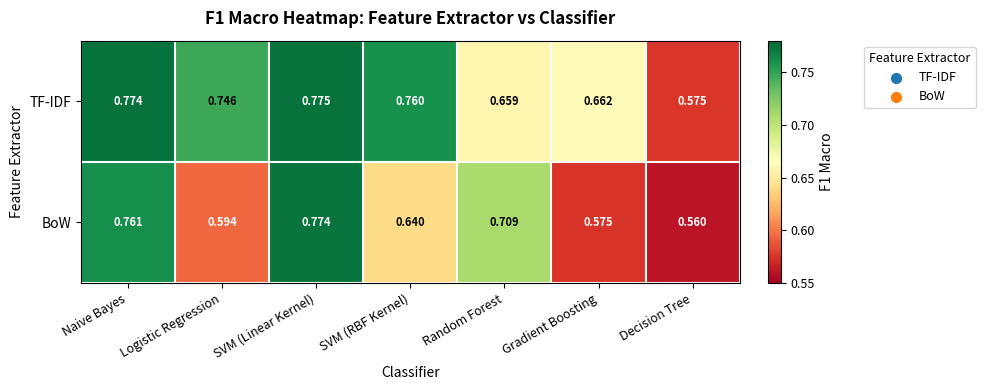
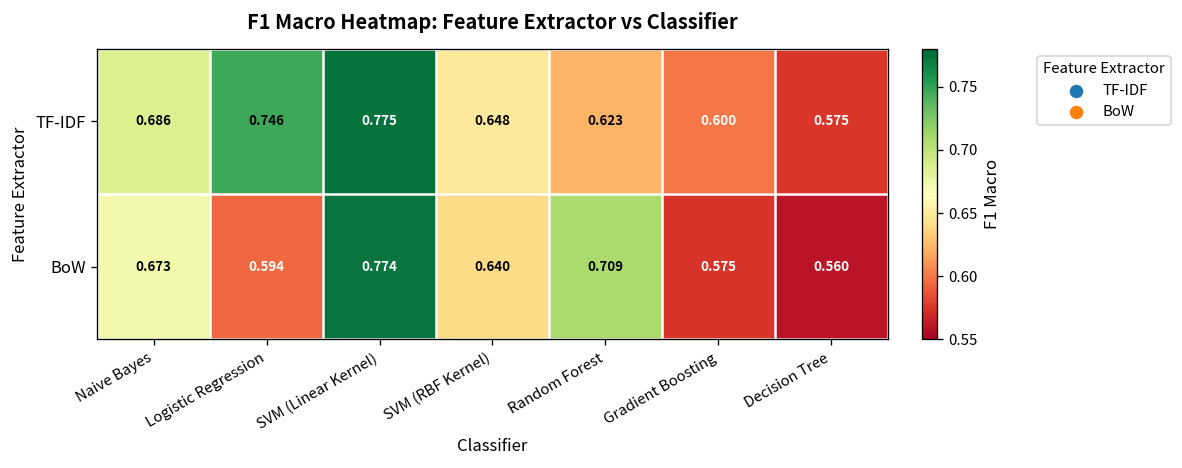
TF-IDF, Naive Bayes: 0.774 -> 0.686
TF-IDF, SVM (RBF Kernel): 0.760 -> 0.648
TF-IDF, Random Forest: 0.659 -> 0.623
TF-IDF, Gradient Boosting: 0.662 -> 0.600
BoW, Naive Bayes: 0.761 -> 0.673
